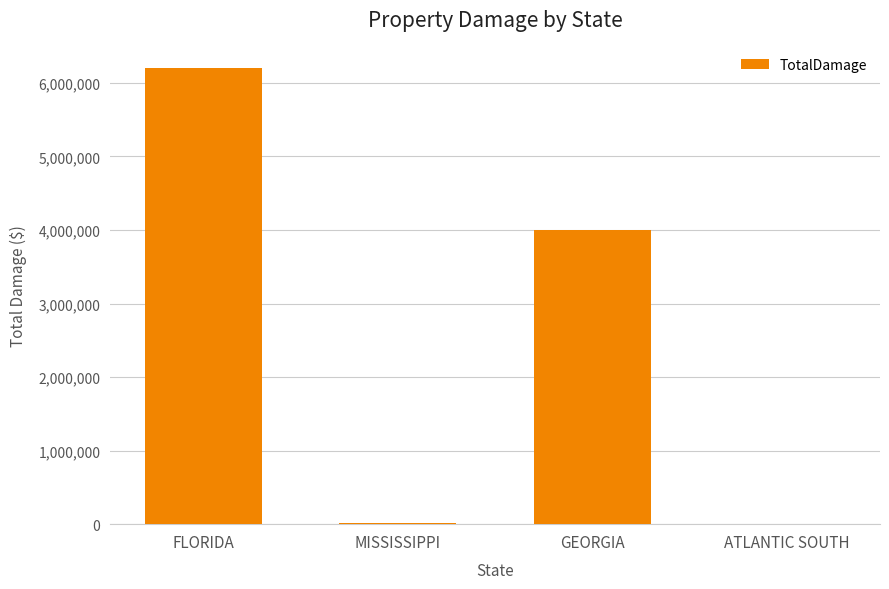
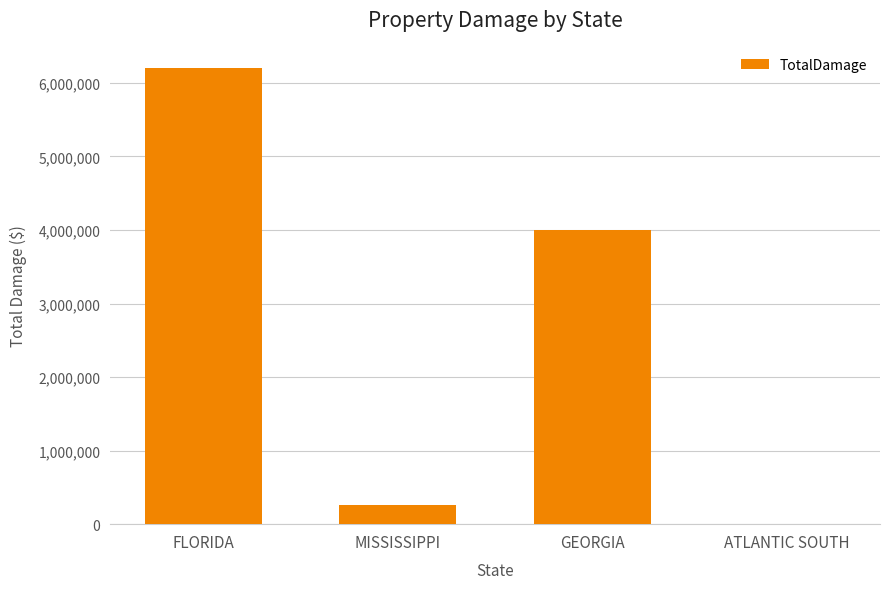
MISSISSIPPI: 0 -> 300,000
